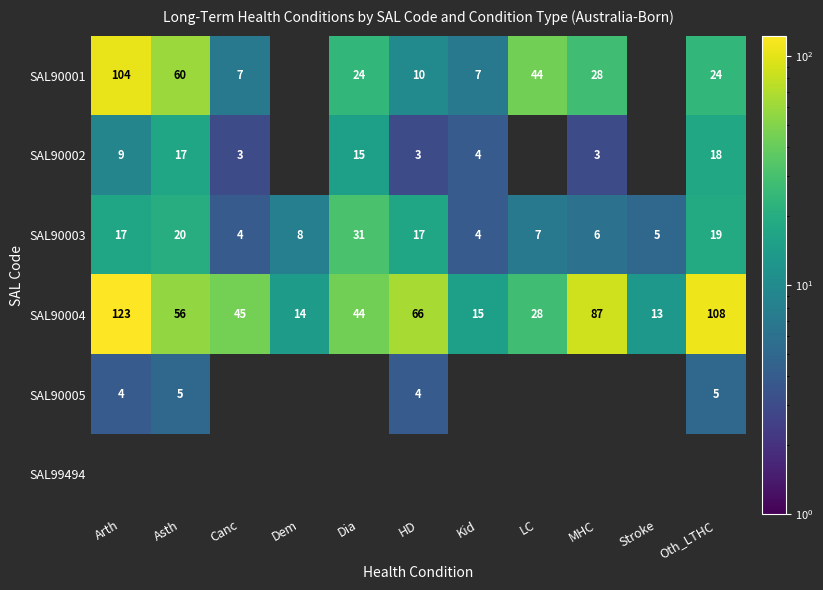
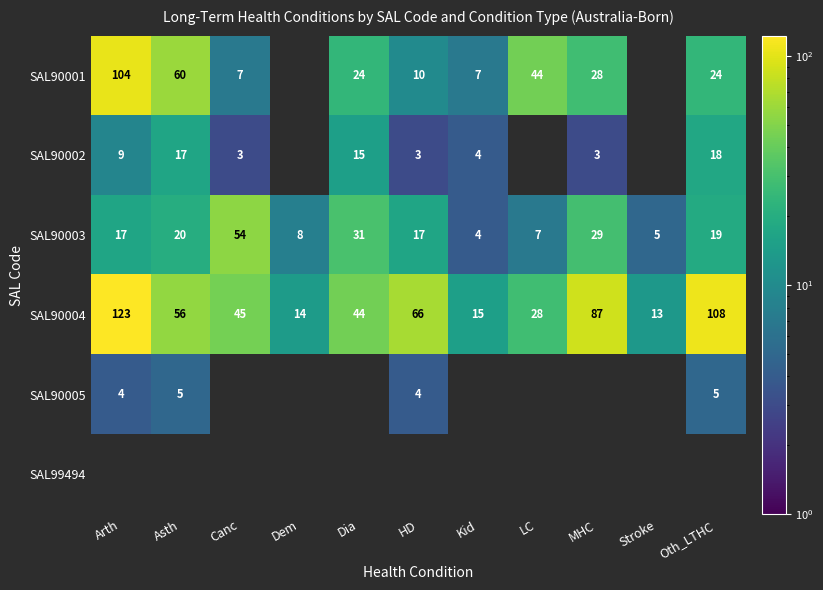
SAL90003, Canc: 4 -> 54
SAL90003, MHC: 6 -> 29
